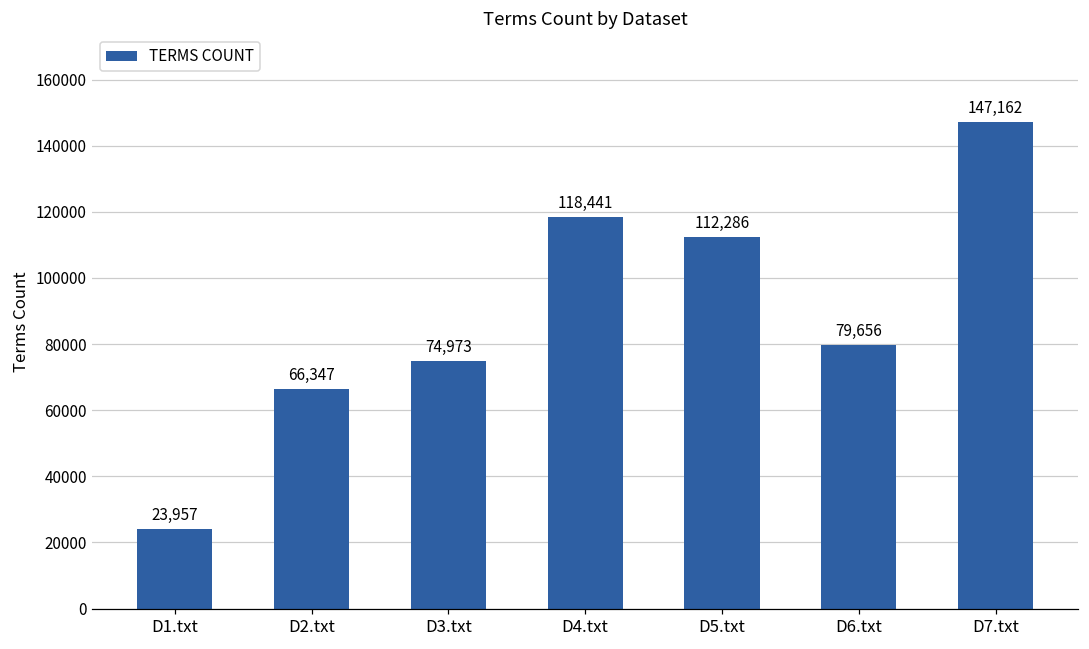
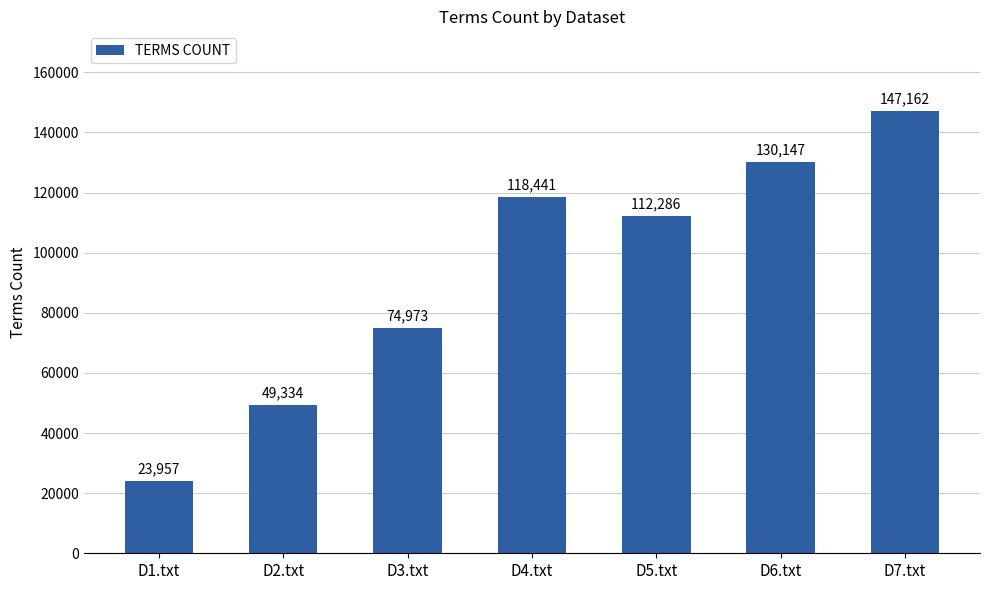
D2.txt: 66,347 -> 49,334
D6.txt: 79,656 -> 130,147
